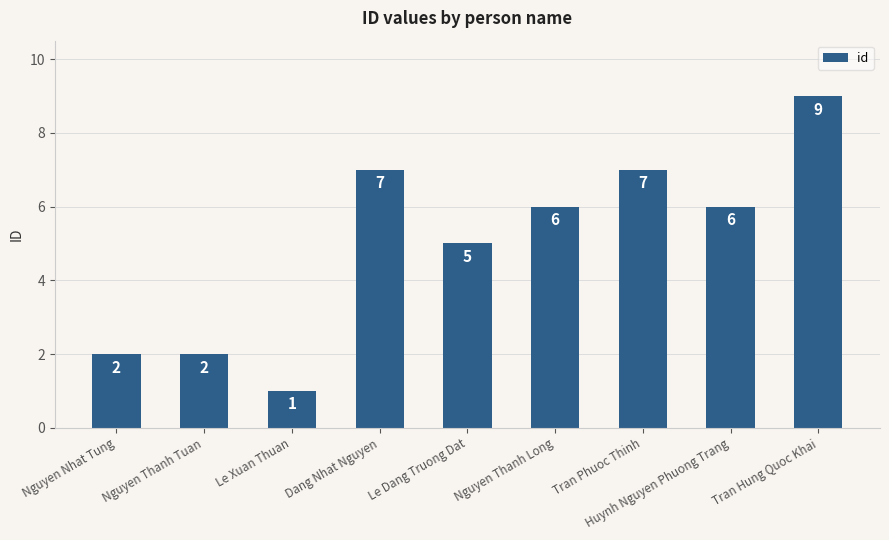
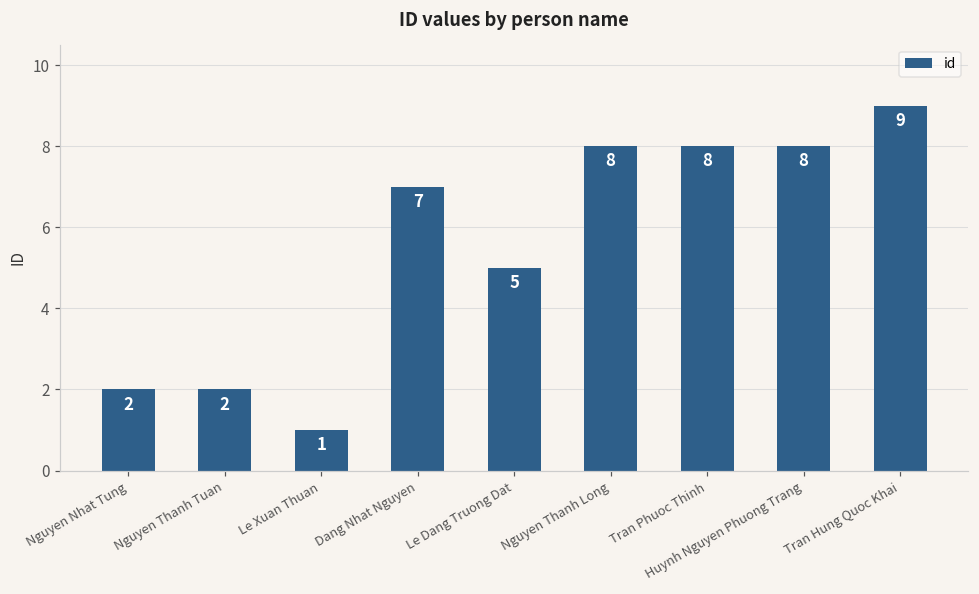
Nguyen Thanh Long: 6 -> 8
Tran Phuoc Thinh: 7 -> 8
Huynh Nguyen Phuong Trang: 6 -> 8
